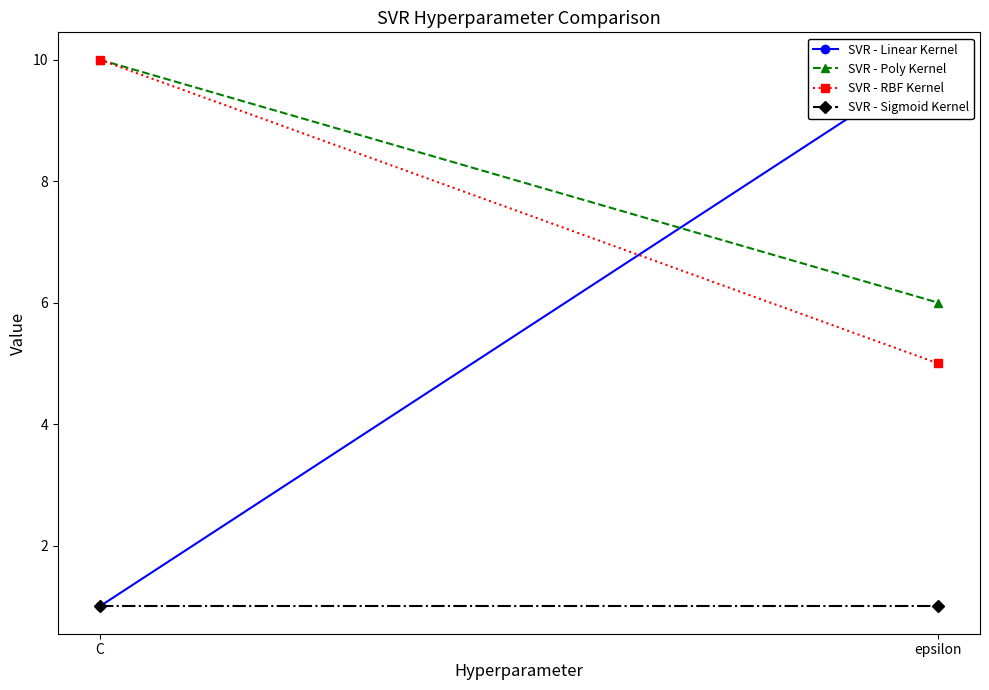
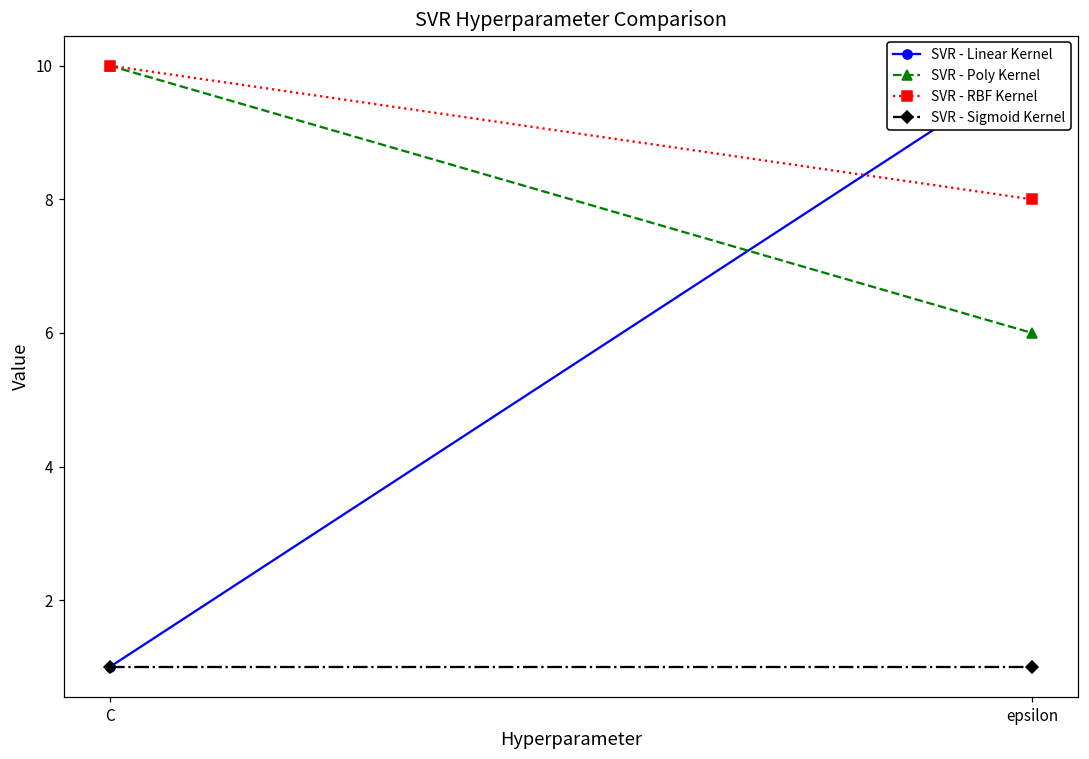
SVR - RBF Kernel, epsilon: 5 -> 8
